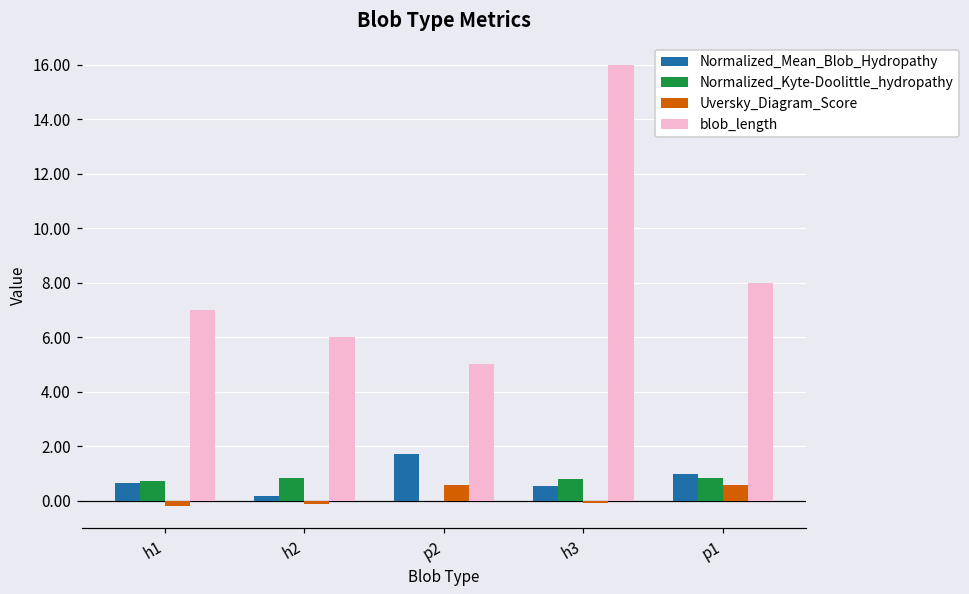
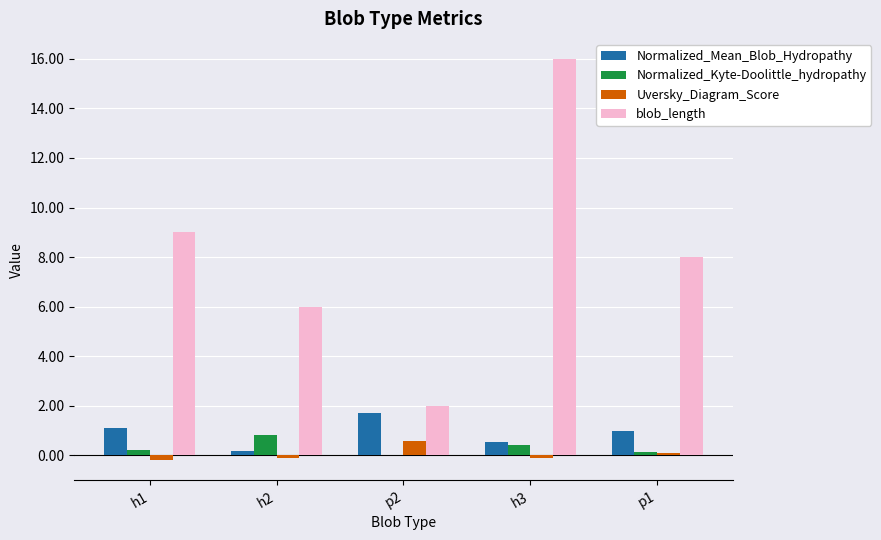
Normalized_Mean_Blob_Hydropathy, h1: 0.6 -> 1.1
Normalized_Kyte-Doolittle_hydropathy, h1: 0.7 -> 0.2
blob_length, h1: 7 -> 9
blob_length, p2: 5 -> 2
Normalized_Kyte-Doolittle_hydropathy, h3: 0.8 -> 0.4
Normalized_Kyte-Doolittle_hydropathy, p1: 0.8 -> 0.1
Uversky_Diagram_Score, p1: 0.6 -> 0.1
